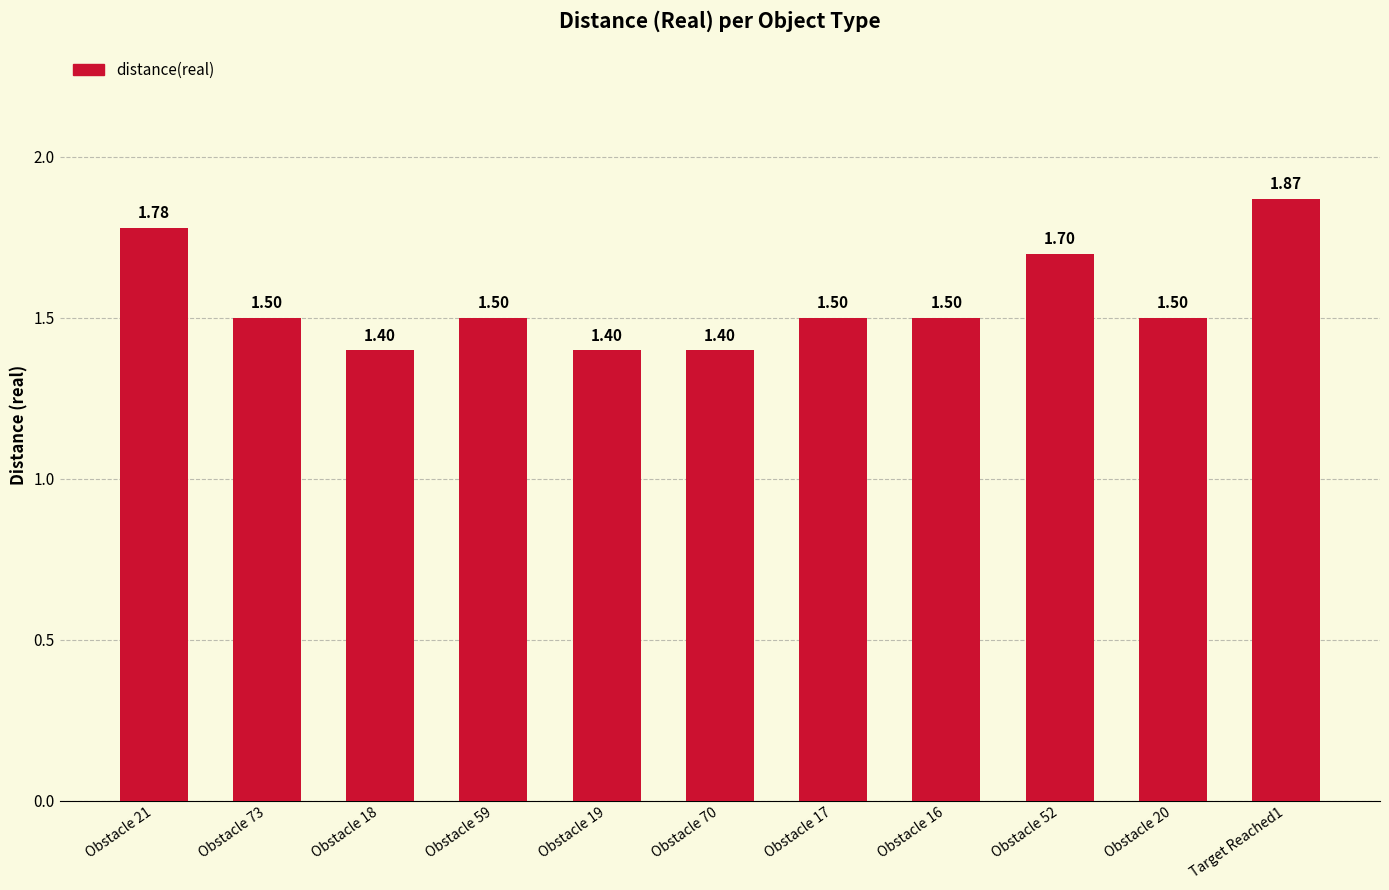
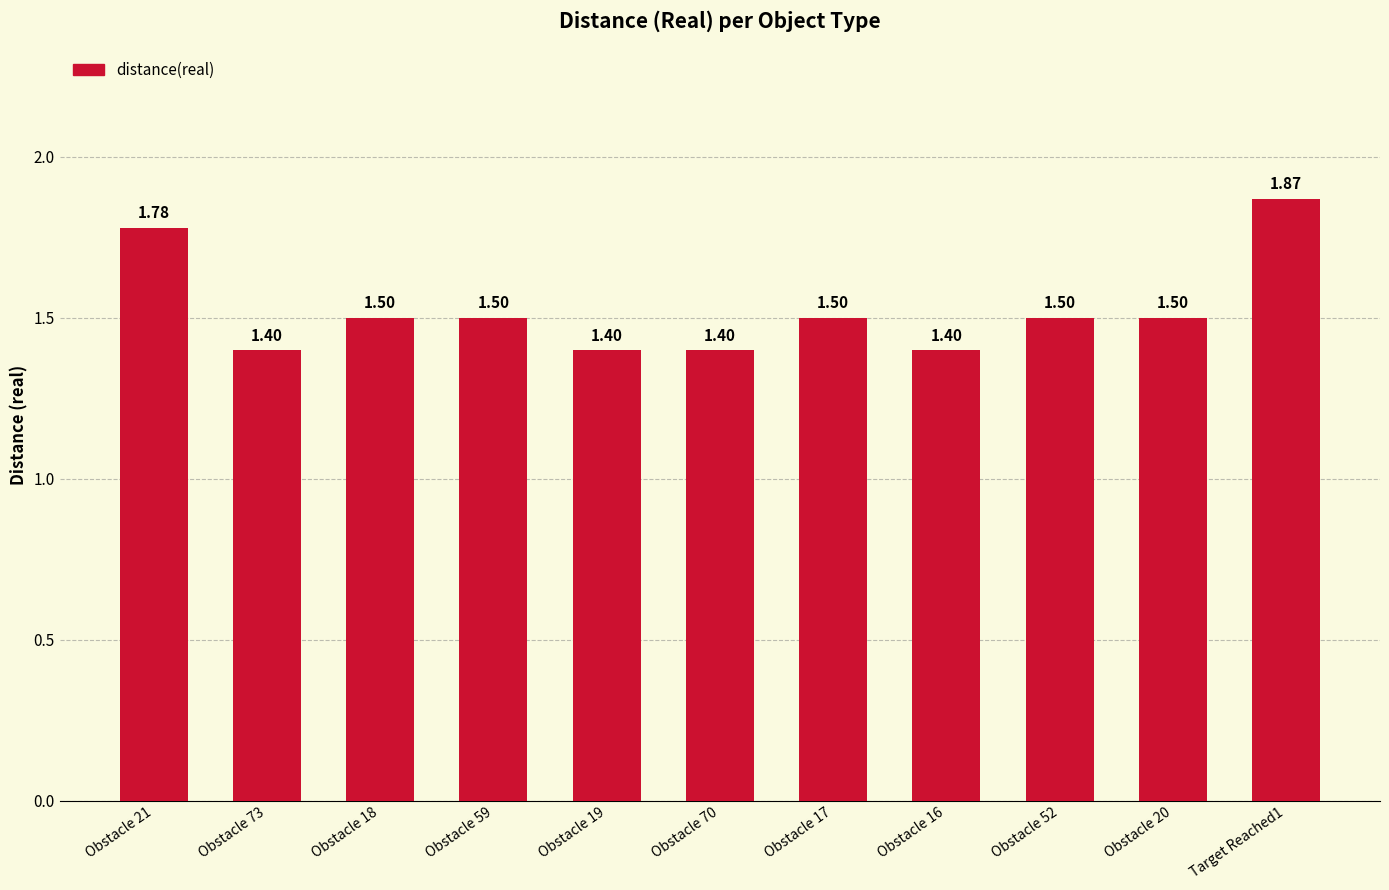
Obstacle 73: 1.50 -> 1.40
Obstacle 18: 1.40 -> 1.50
Obstacle 16: 1.50 -> 1.40
Obstacle 52: 1.70 -> 1.50
